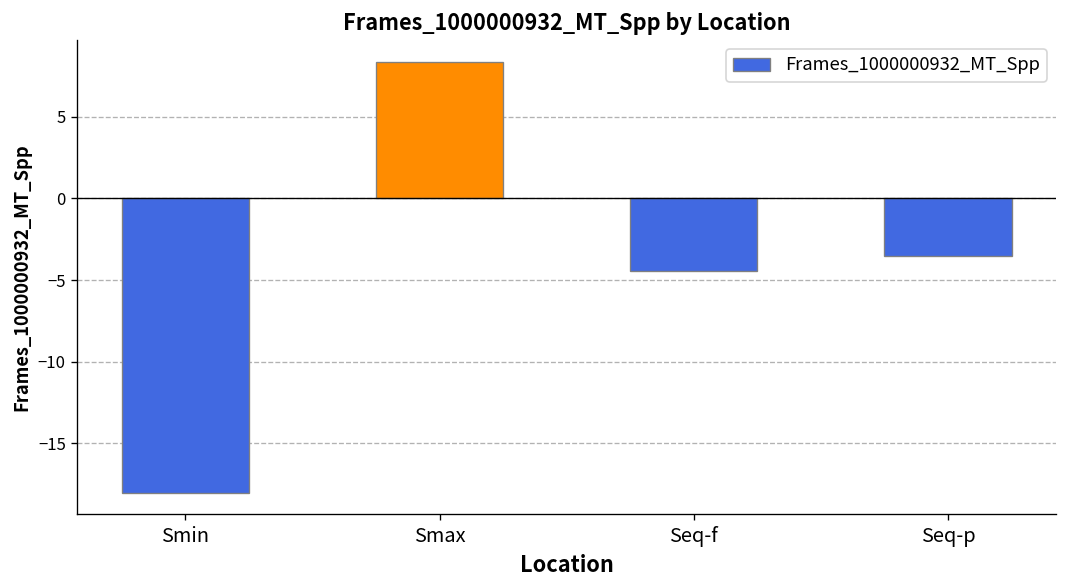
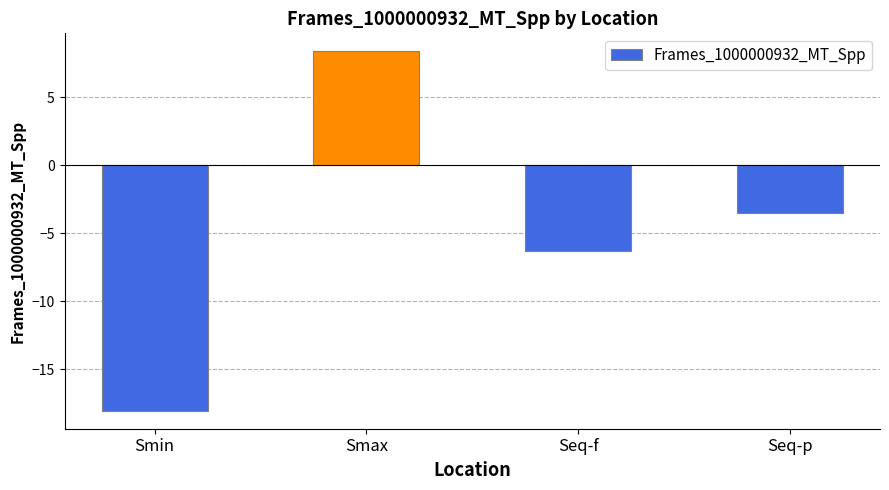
Seq-f: -4.4 -> -6.3
